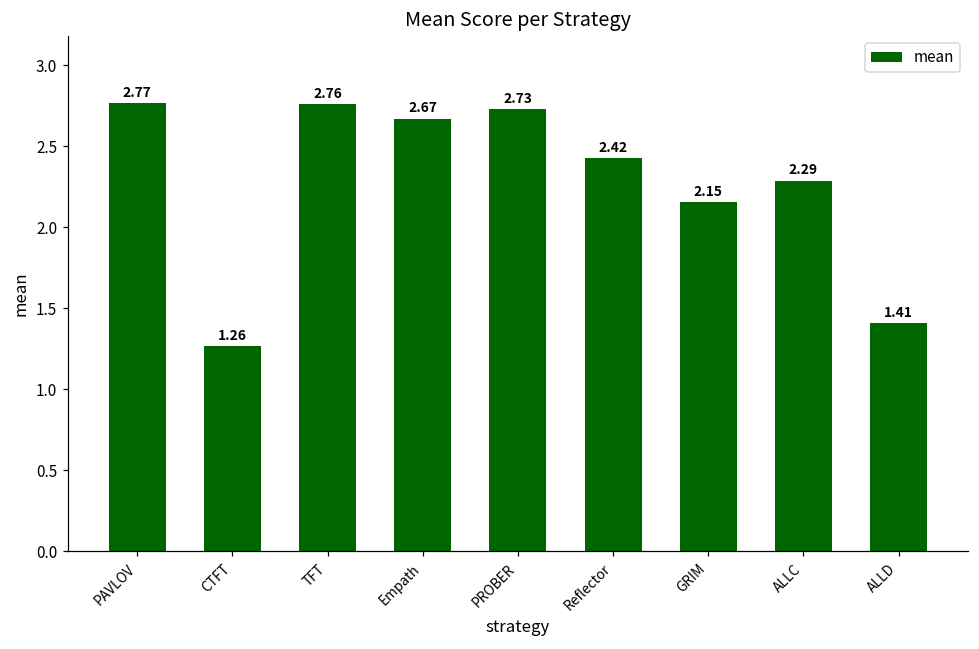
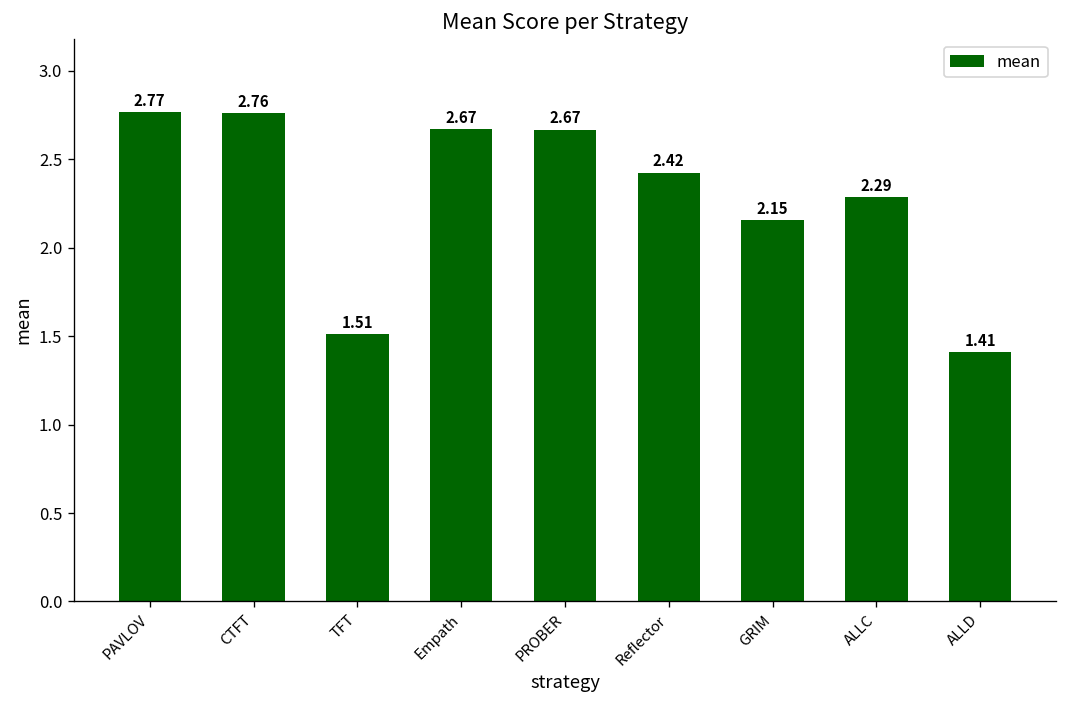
CTFT: 1.26 -> 2.76
TFT: 2.76 -> 1.51
PROBER: 2.73 -> 2.67
